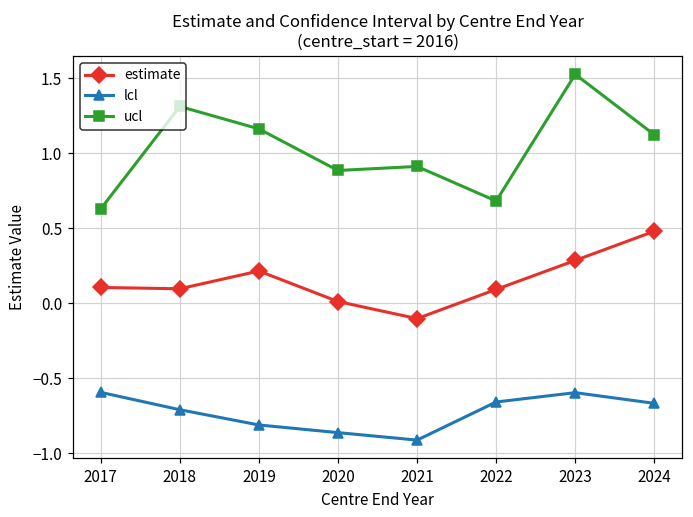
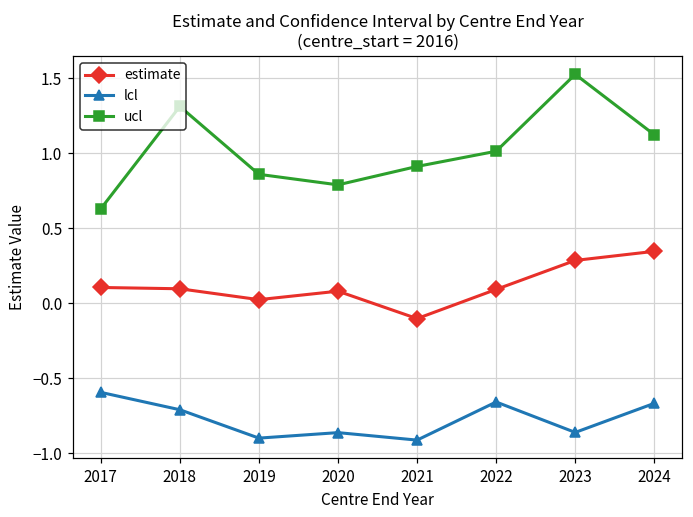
estimate, 2019: 0.21 -> 0.02
lcl, 2019: -0.81 -> -0.90
ucl, 2019: 1.16 -> 0.86
estimate, 2020: 0.01 -> 0.08
ucl, 2020: 0.88 -> 0.79
ucl, 2022: 0.68 -> 1.01
lcl, 2023: -0.60 -> -0.86
estimate, 2024: 0.48 -> 0.35
